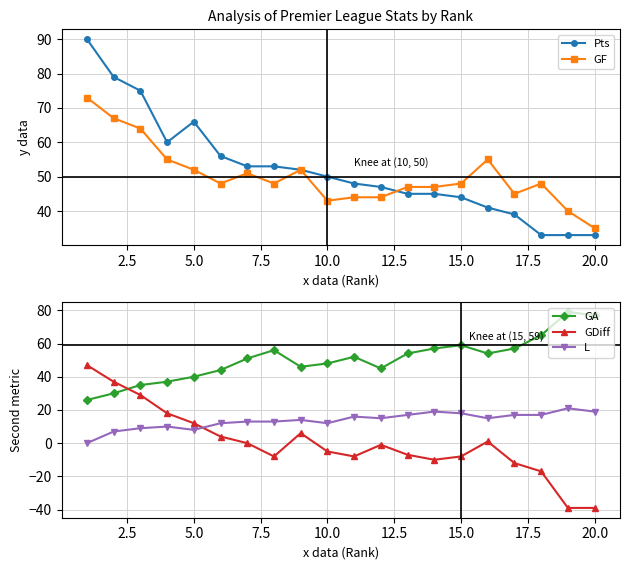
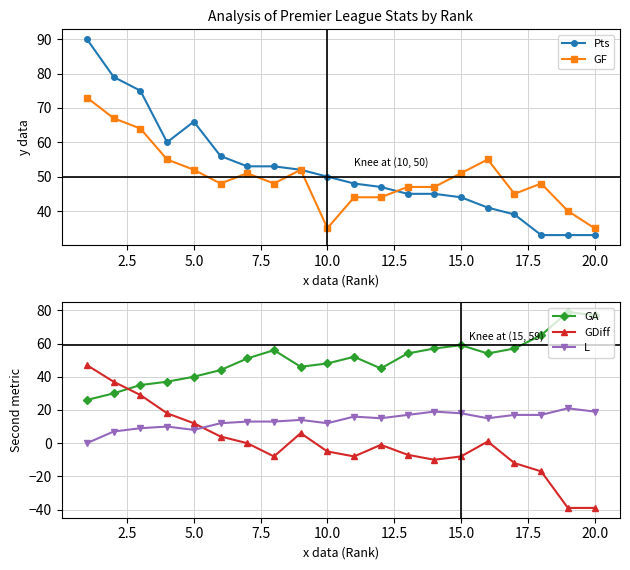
Analysis of Premier League Stats by Rank, GF, 10.0: 43 -> 35
Analysis of Premier League Stats by Rank, GF, 15.0: 48 -> 51
